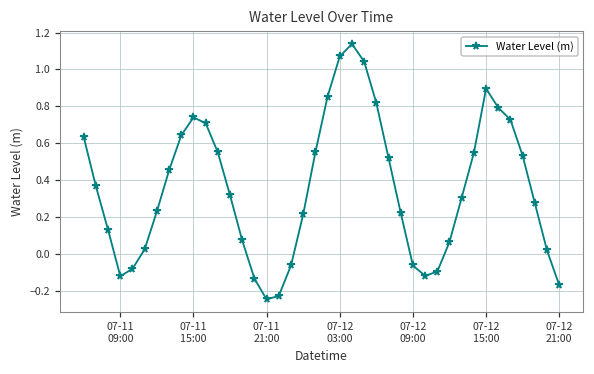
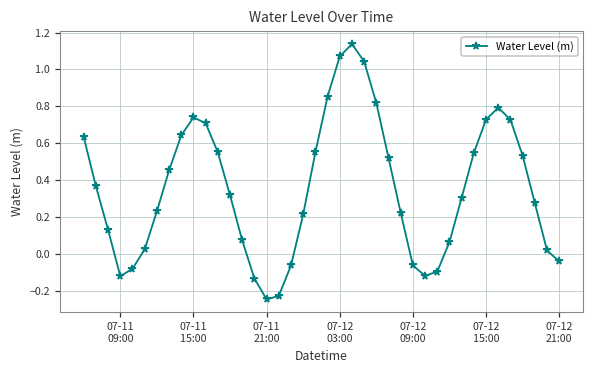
07-12 15:00: 0.90 -> 0.73
07-12 21:00: -0.17 -> -0.04
